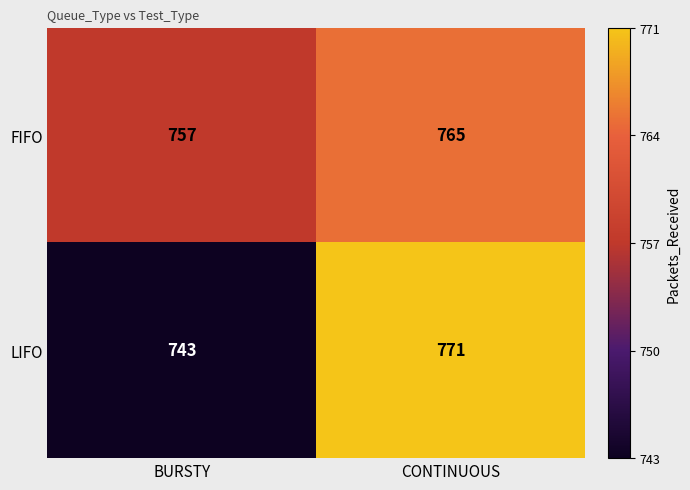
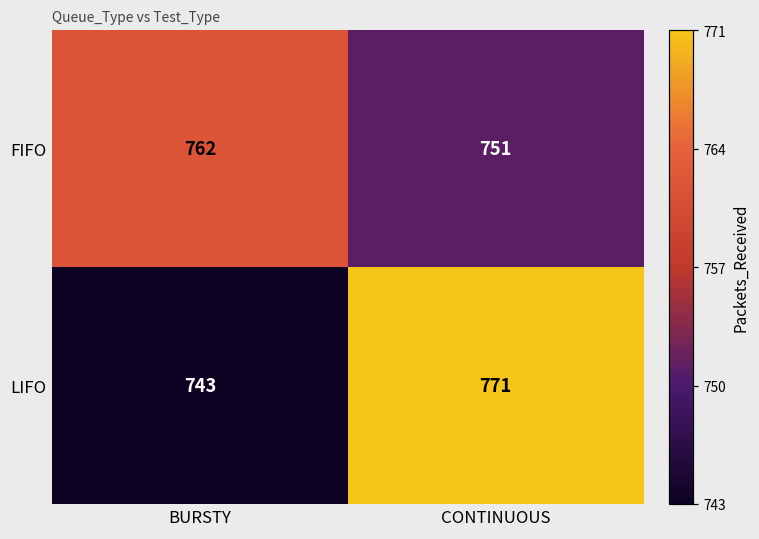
FIFO, BURSTY: 757 -> 762
FIFO, CONTINUOUS: 765 -> 751
